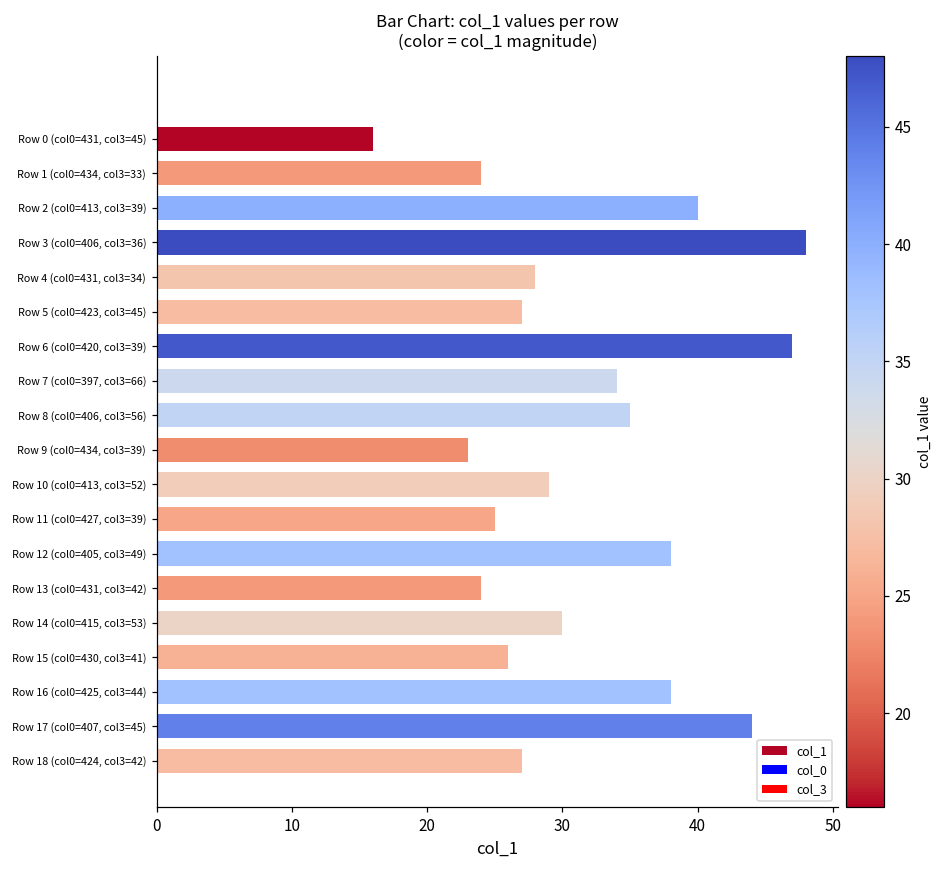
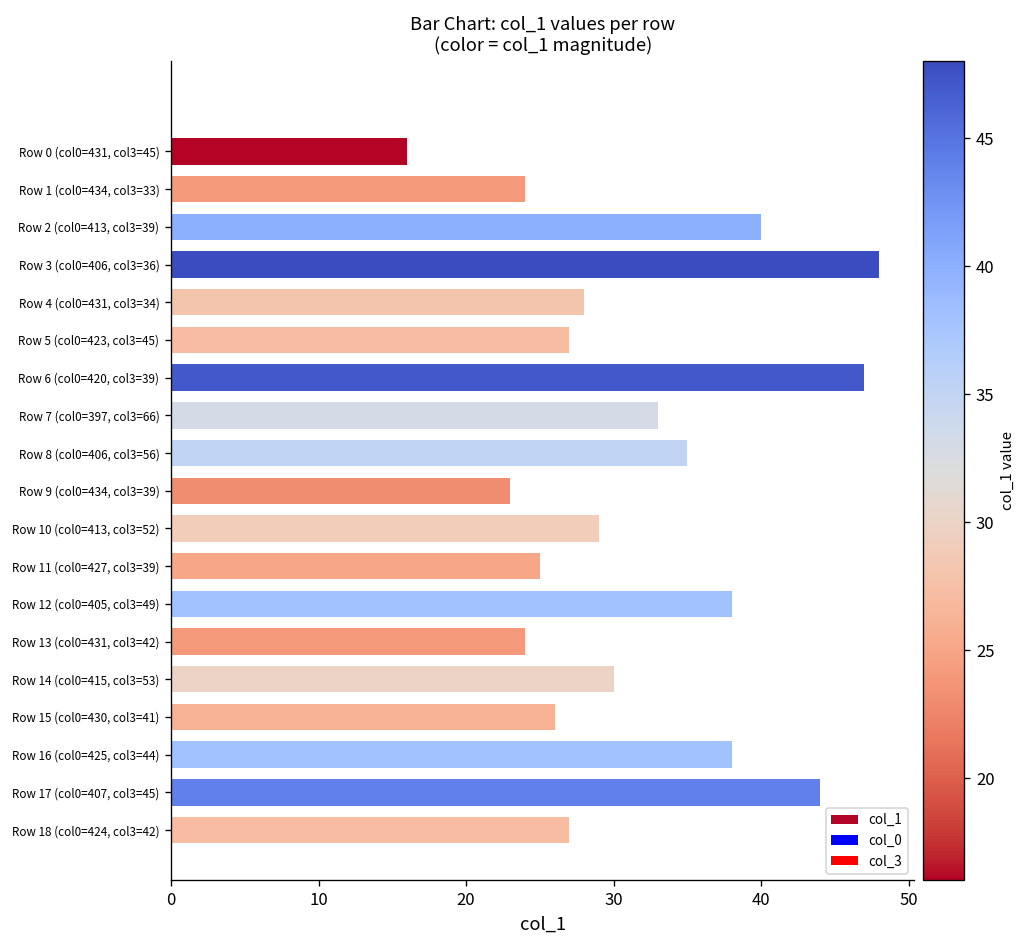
col_1, Row 7 (col0=397, col3=66): 34 -> 33
